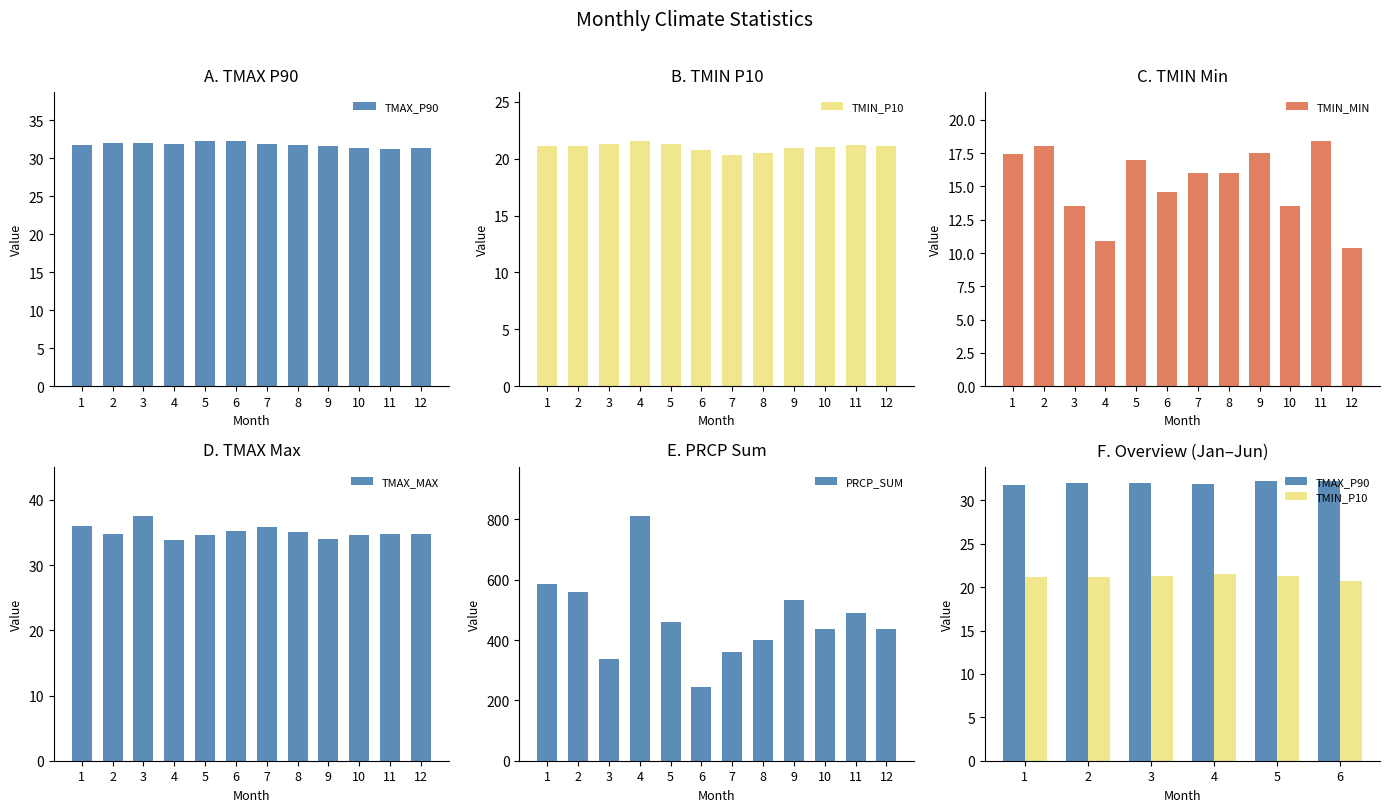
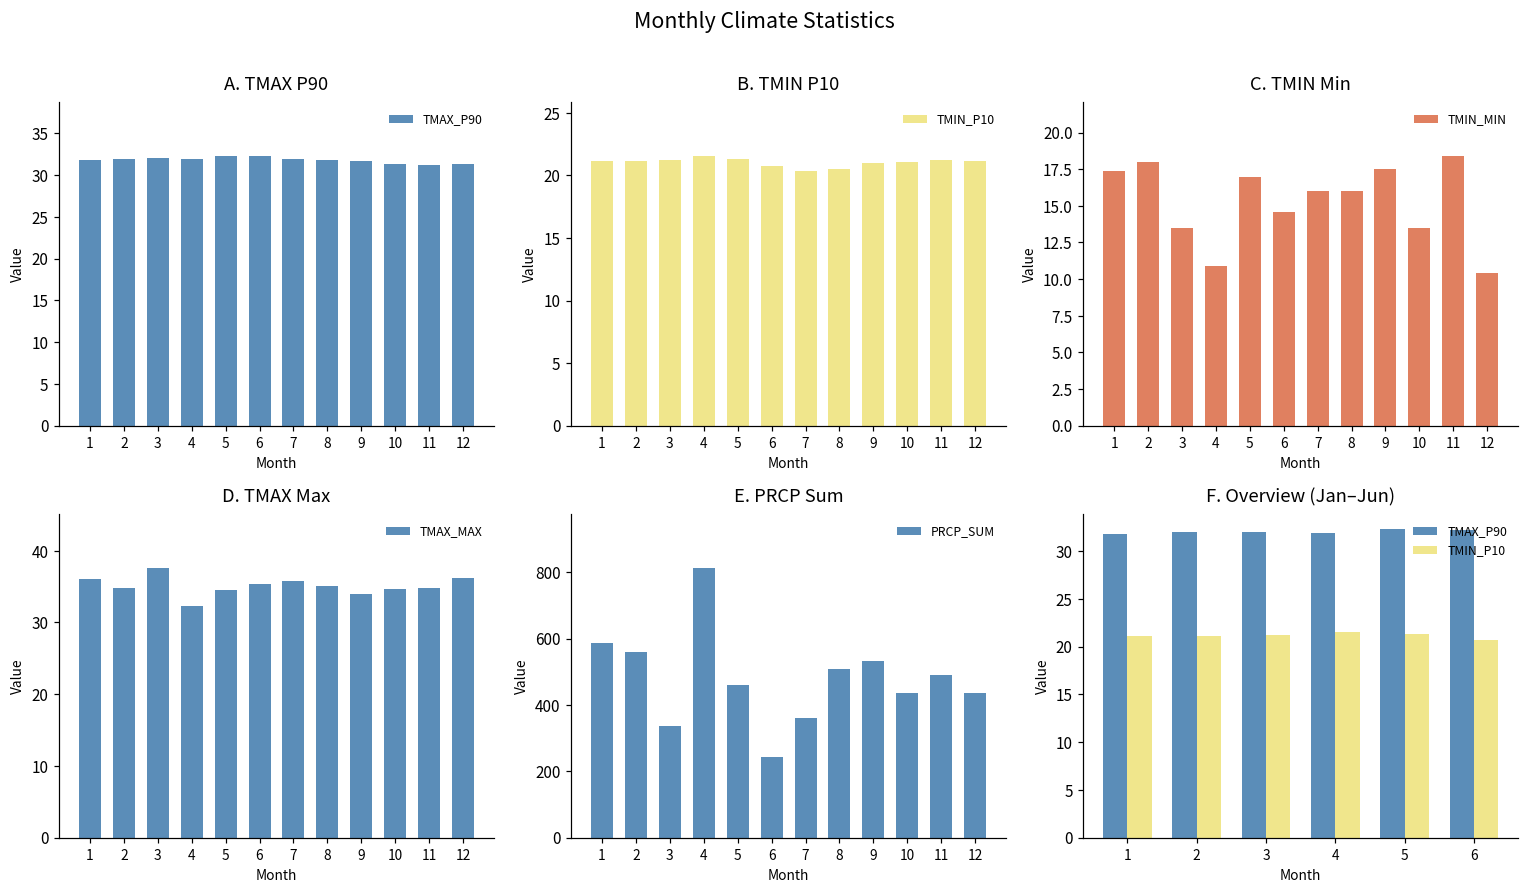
D. TMAX Max, 4: 34 -> 32
D. TMAX Max, 12: 35 -> 36
E. PRCP Sum, 8: 400 -> 510
